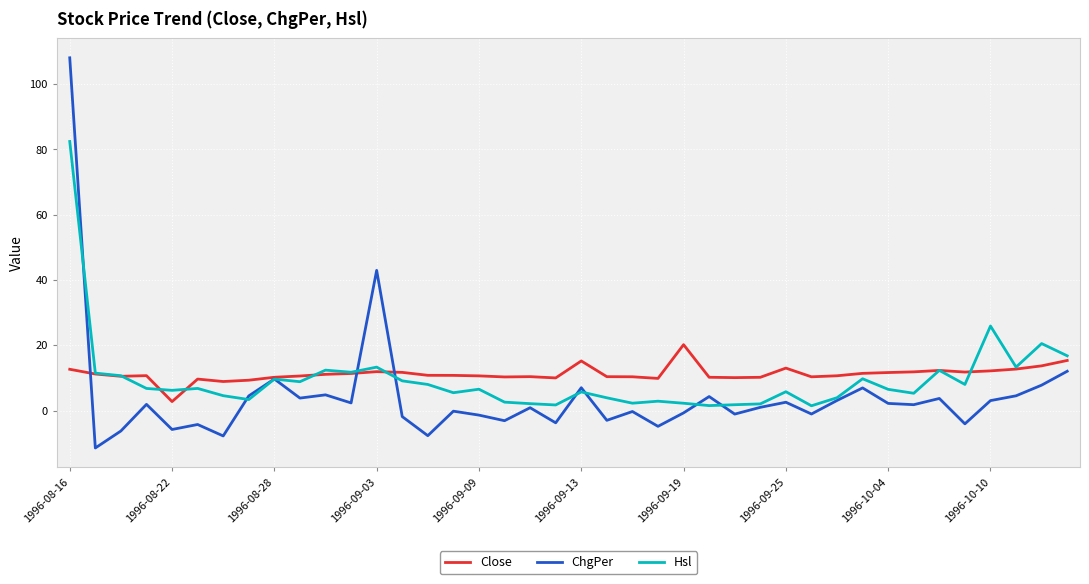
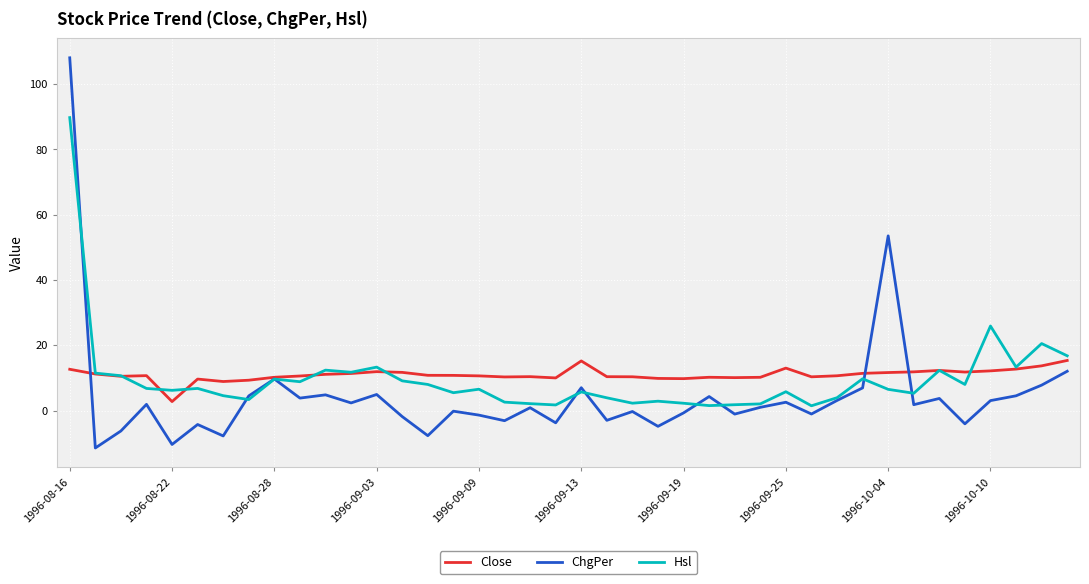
Hsl, 1996-08-16: 82 -> 90
ChgPer, 1996-08-22: -6 -> -10
ChgPer, 1996-09-03: 43 -> 5
Close, 1996-09-19: 20 -> 10
ChgPer, 1996-10-04: 2 -> 54
